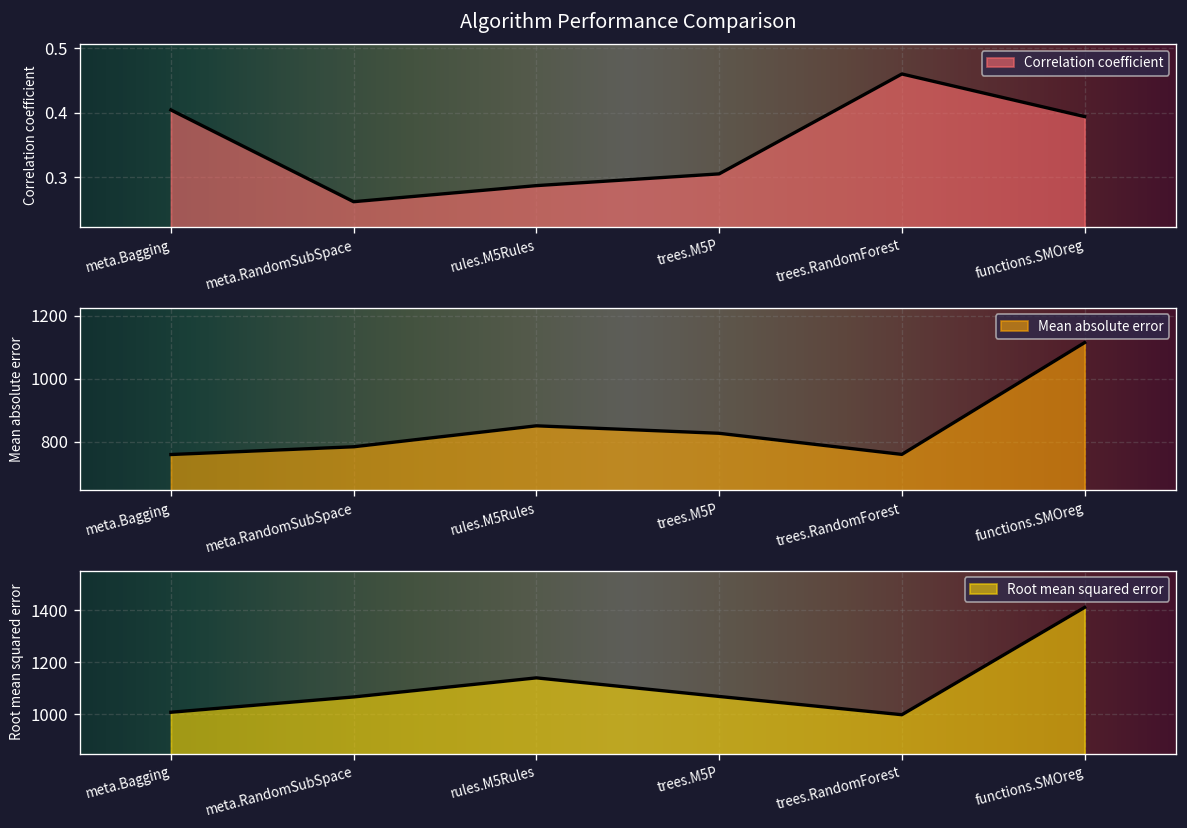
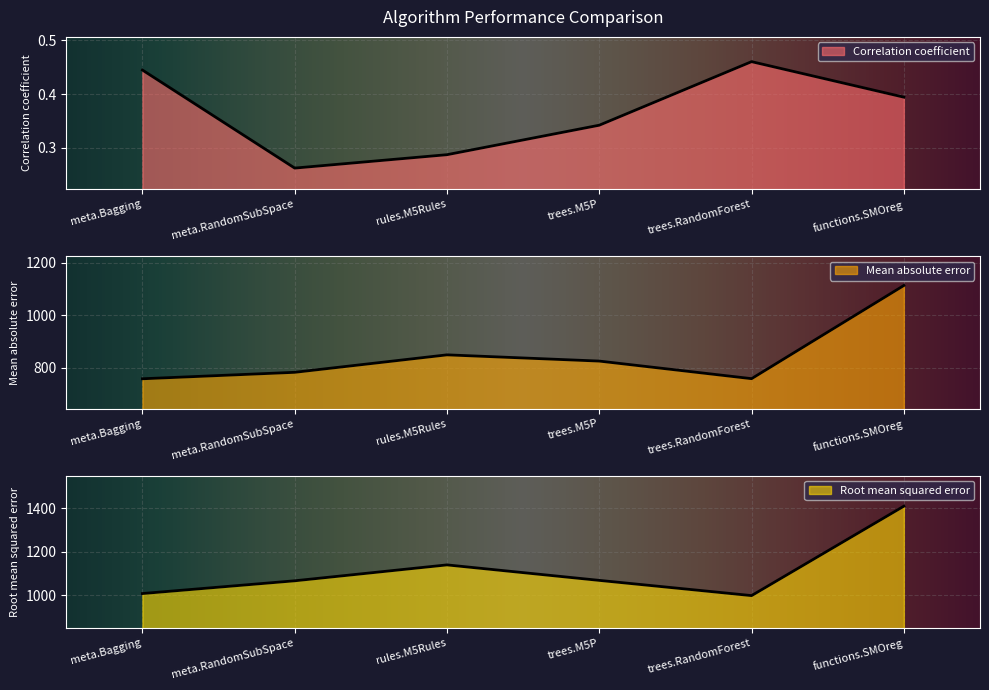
Algorithm Performance Comparison, meta.Bagging: 0.40 -> 0.44
Algorithm Performance Comparison, trees.M5P: 0.31 -> 0.34
